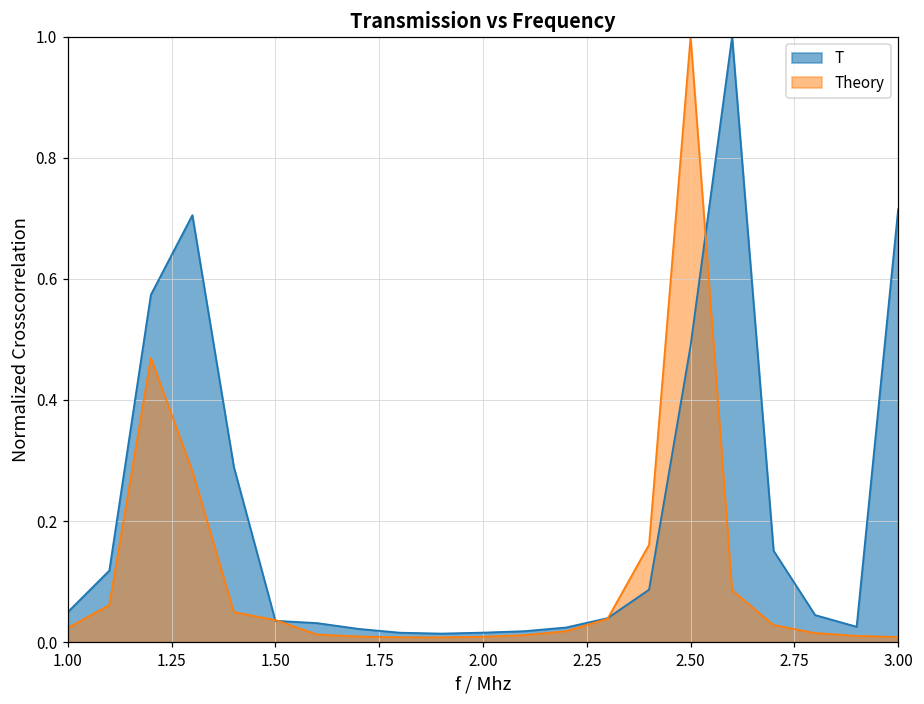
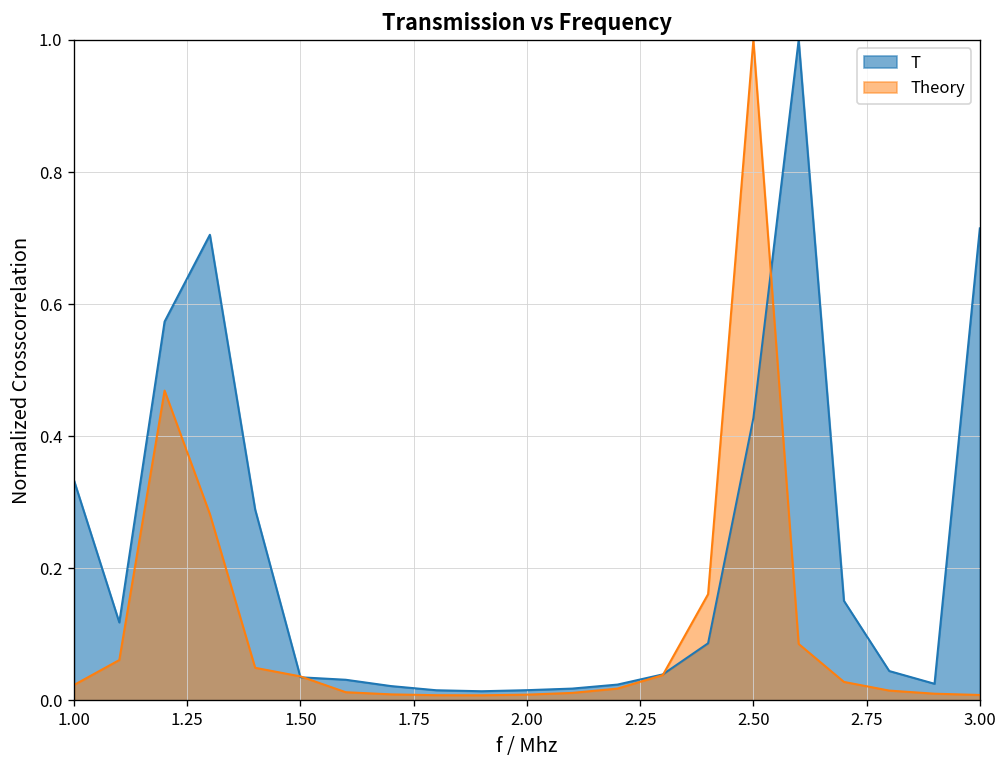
T, 1.00: 0.05 -> 0.33
T, 2.50: 0.49 -> 0.43
